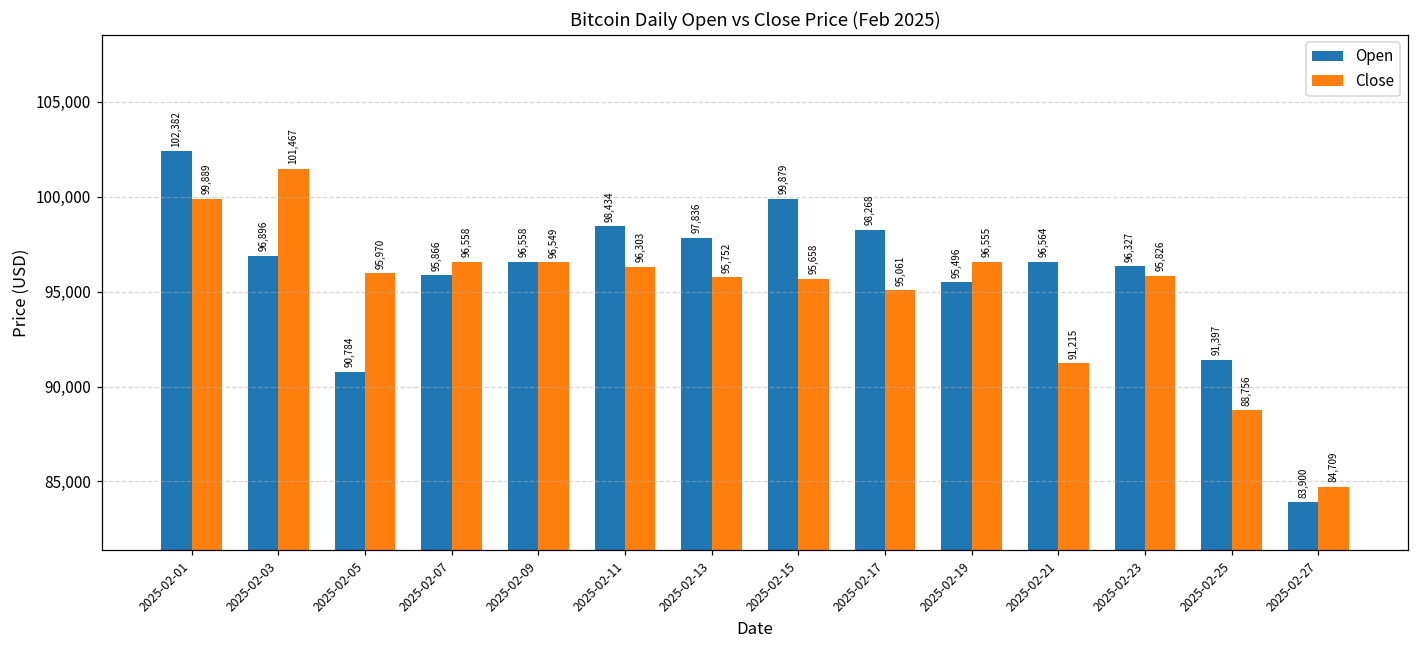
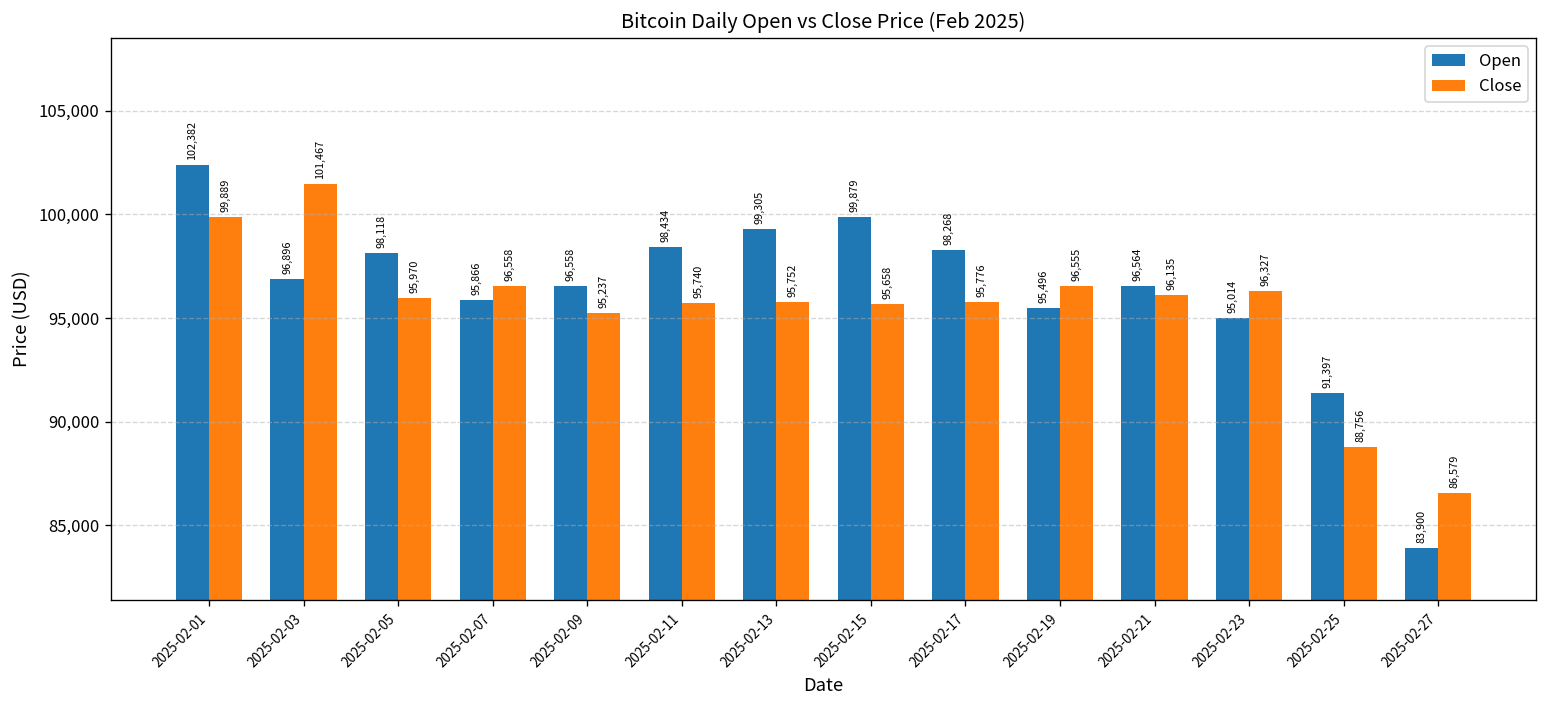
Open, 2025-02-05: 90,784 -> 98,118
Close, 2025-02-09: 96,549 -> 95,237
Close, 2025-02-11: 96,303 -> 95,740
Open, 2025-02-13: 97,836 -> 99,305
Close, 2025-02-17: 95,061 -> 95,776
Close, 2025-02-21: 91,215 -> 96,135
Open, 2025-02-23: 96,327 -> 95,014
Close, 2025-02-23: 95,826 -> 96,327
Close, 2025-02-27: 84,709 -> 86,579
